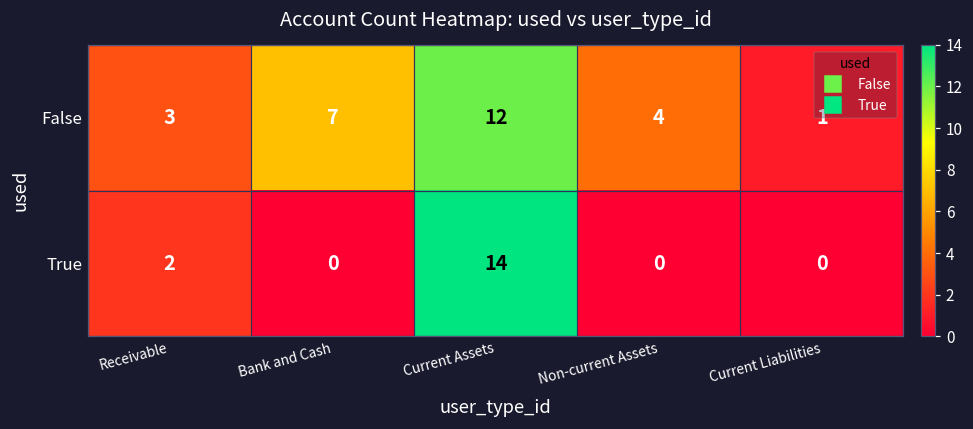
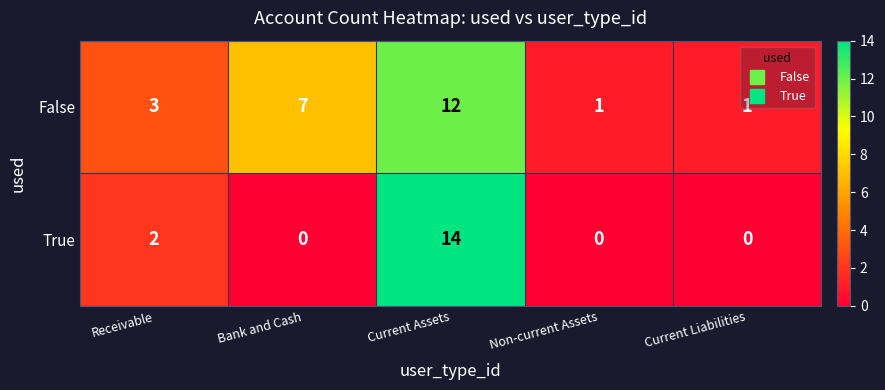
False, Non-current Assets: 4 -> 1
